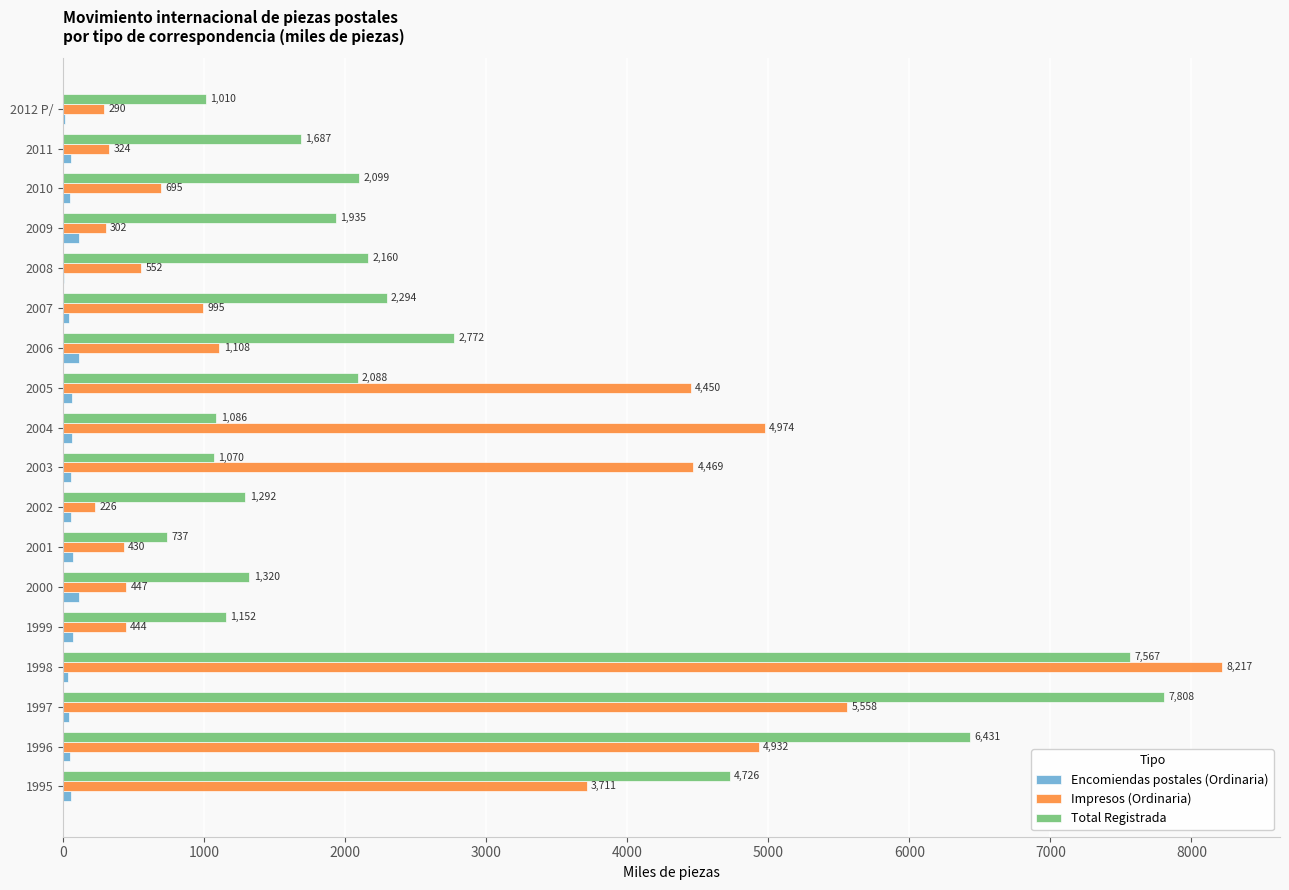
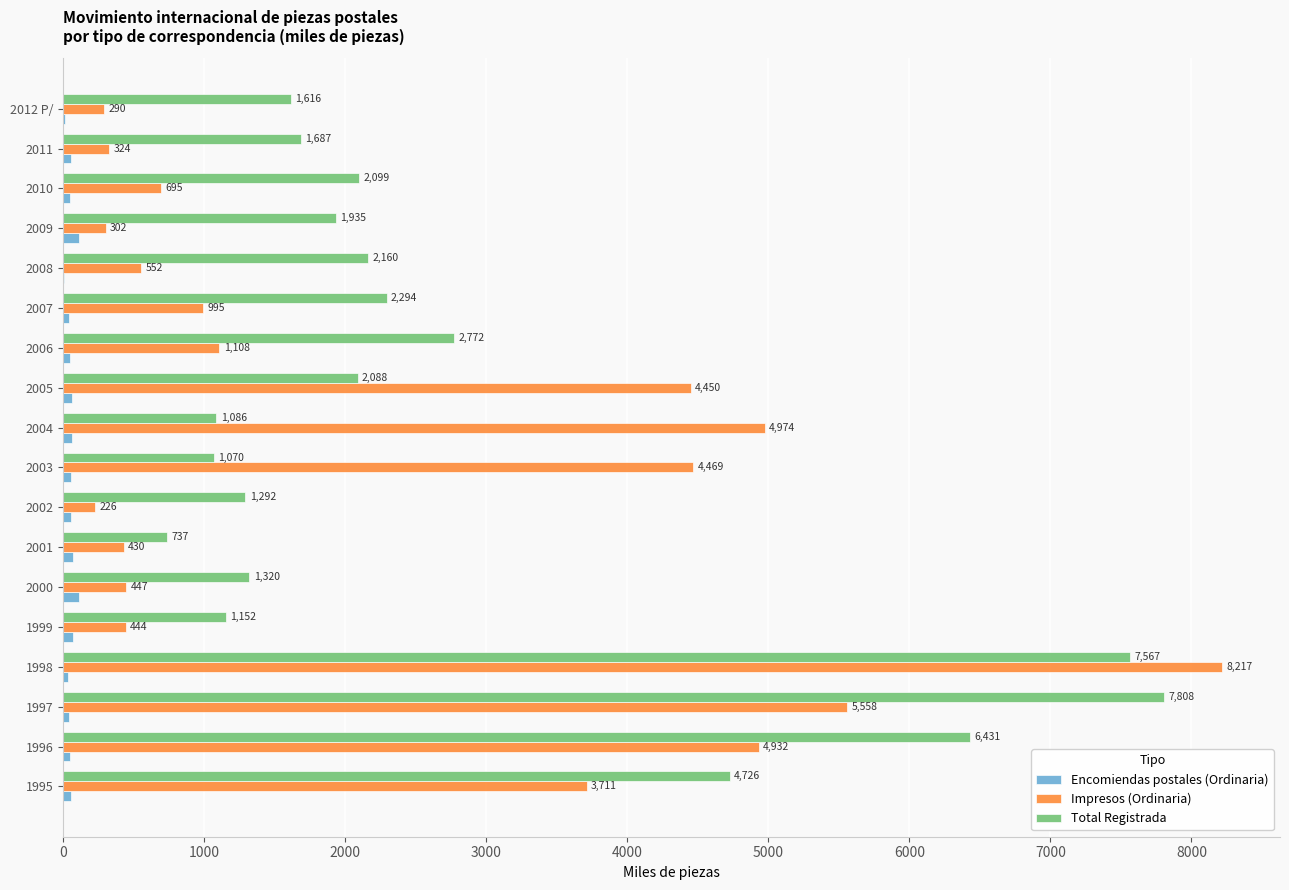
Total Registrada, 2012 P/: 1,010 -> 1,616
Encomiendas postales (Ordinaria), 2006: 110 -> 40
